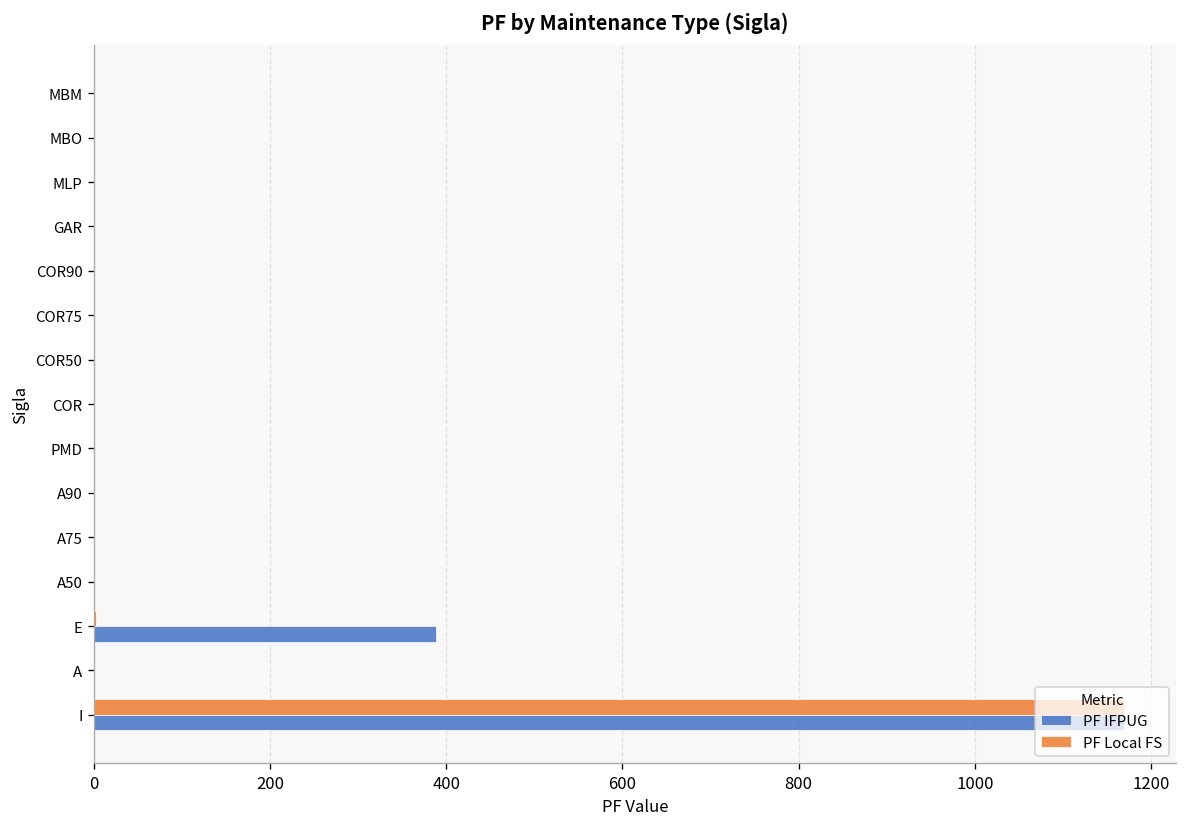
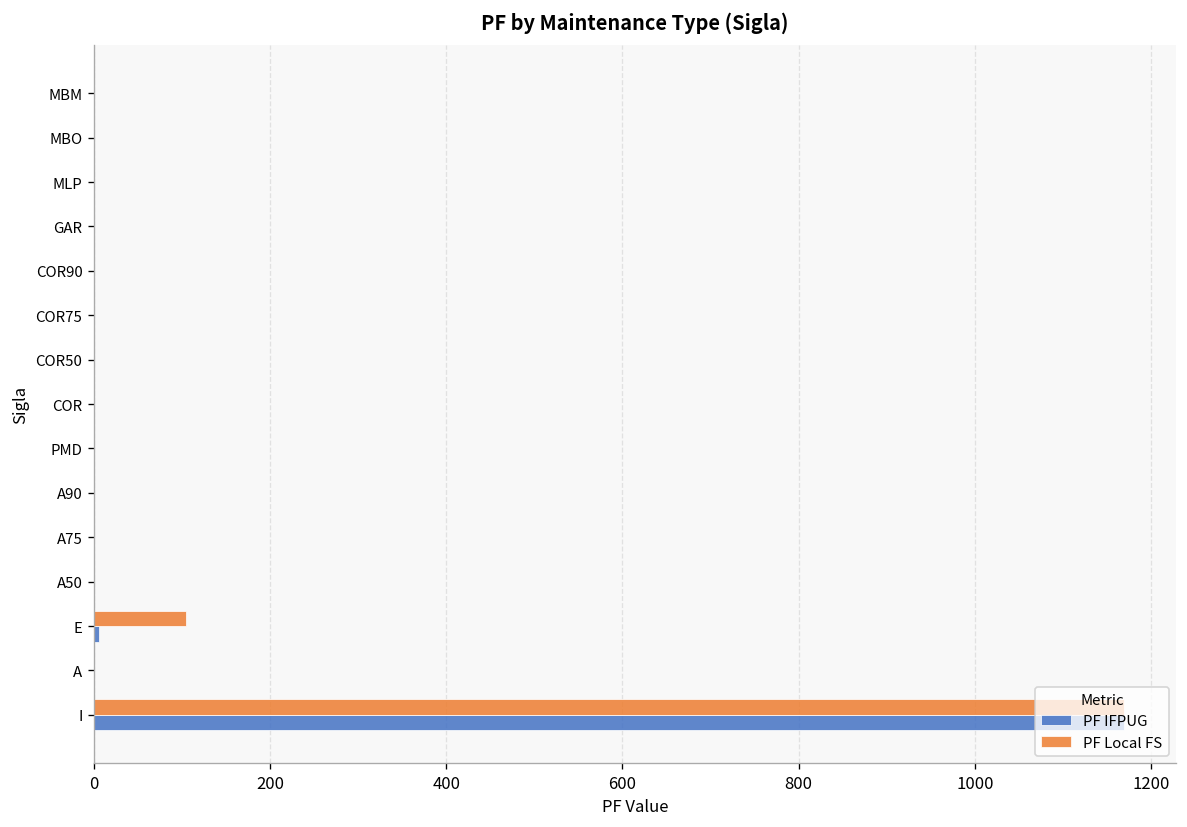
PF Local FS, E: 0 -> 100
PF IFPUG, E: 390 -> 10
